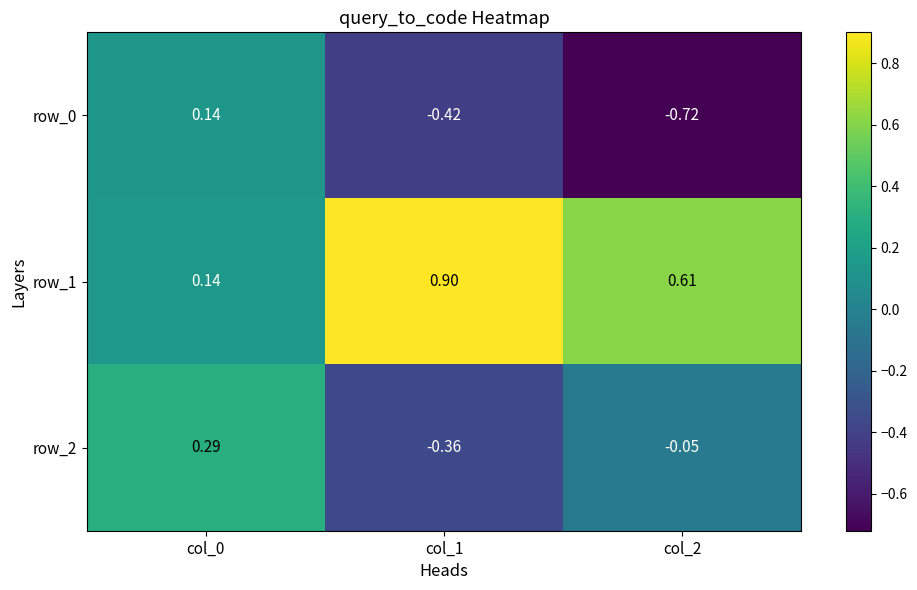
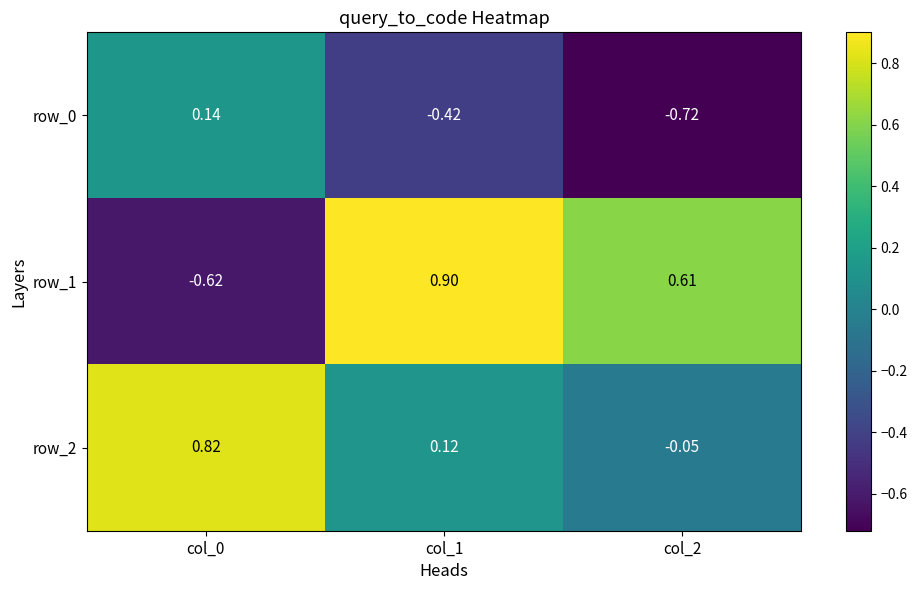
row_1, col_0: 0.14 -> -0.62
row_2, col_0: 0.29 -> 0.82
row_2, col_1: -0.36 -> 0.12
